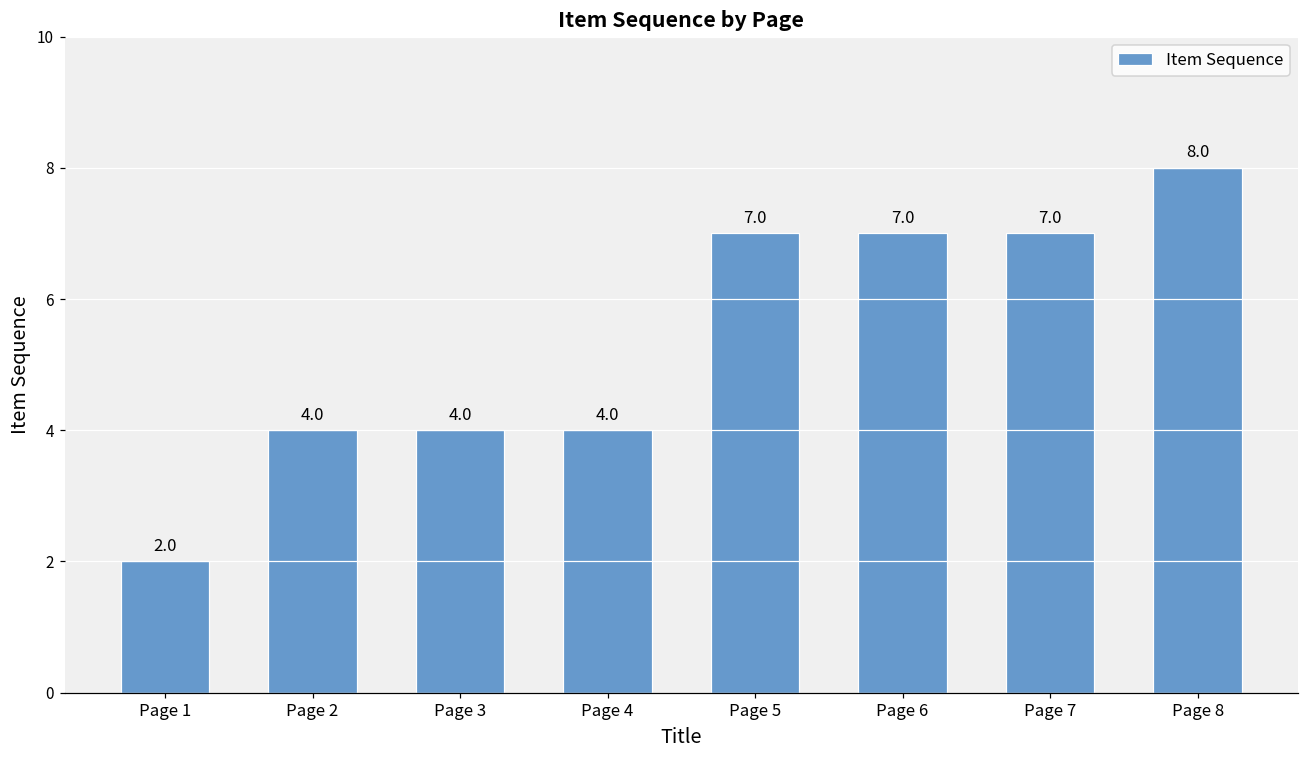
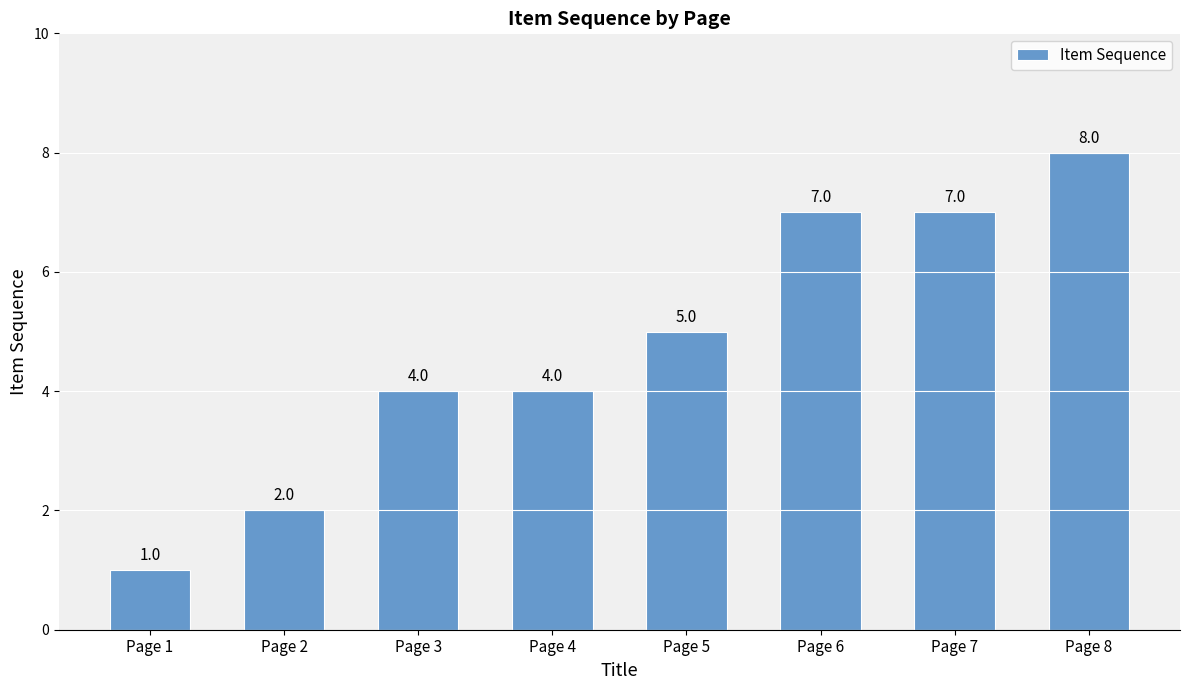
Page 1: 2.0 -> 1.0
Page 2: 4.0 -> 2.0
Page 5: 7.0 -> 5.0
